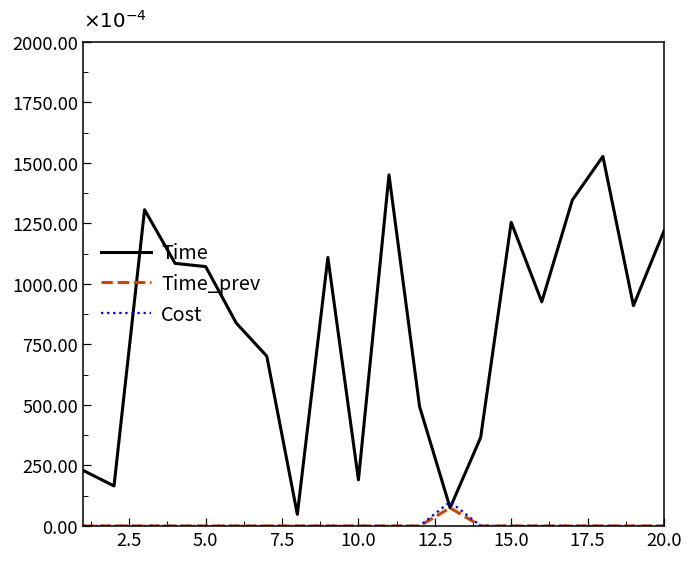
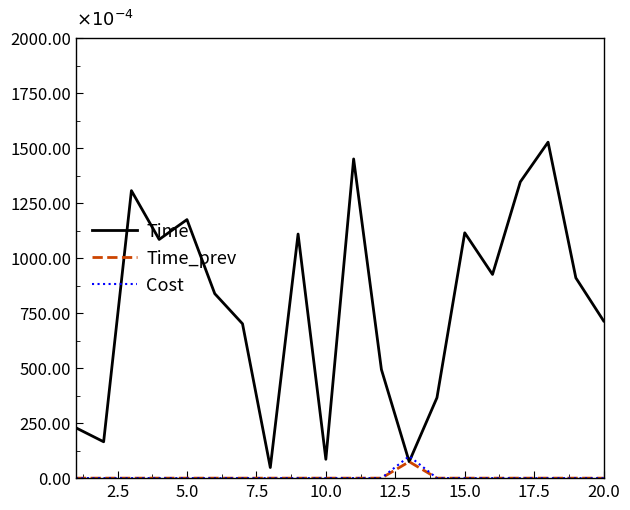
Time, 5.0: 1070 -> 1180
Time, 10.0: 190 -> 90
Time, 15.0: 1250 -> 1120
Time, 20.0: 1220 -> 710
